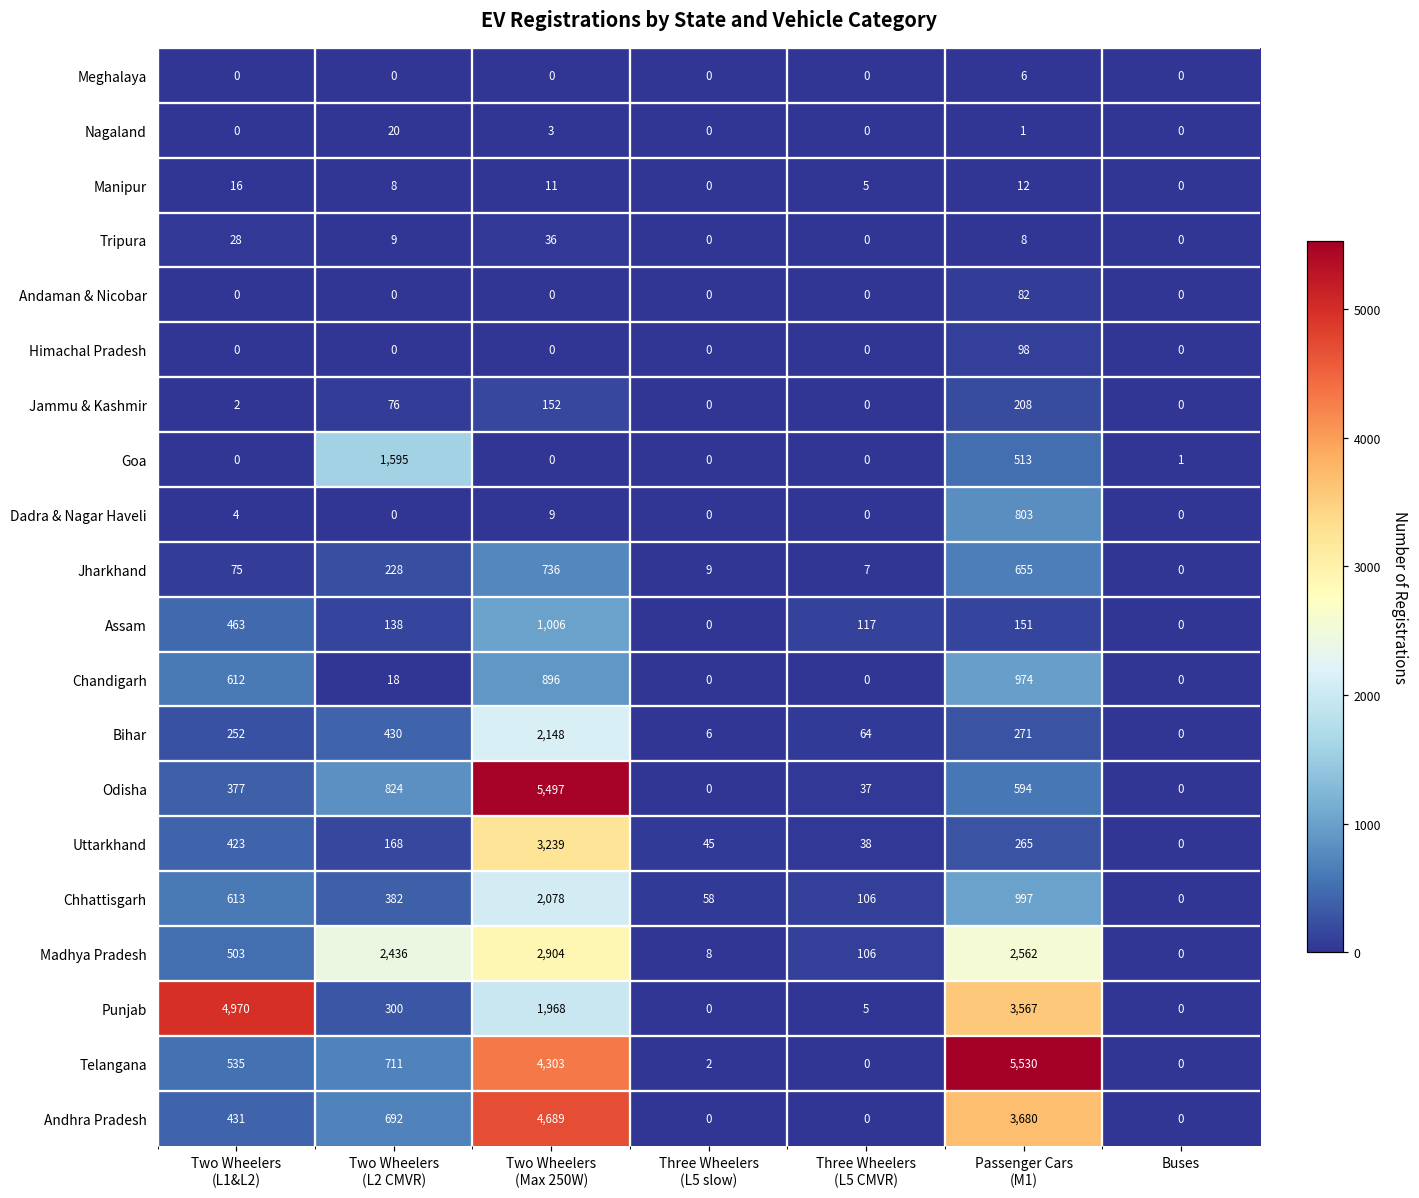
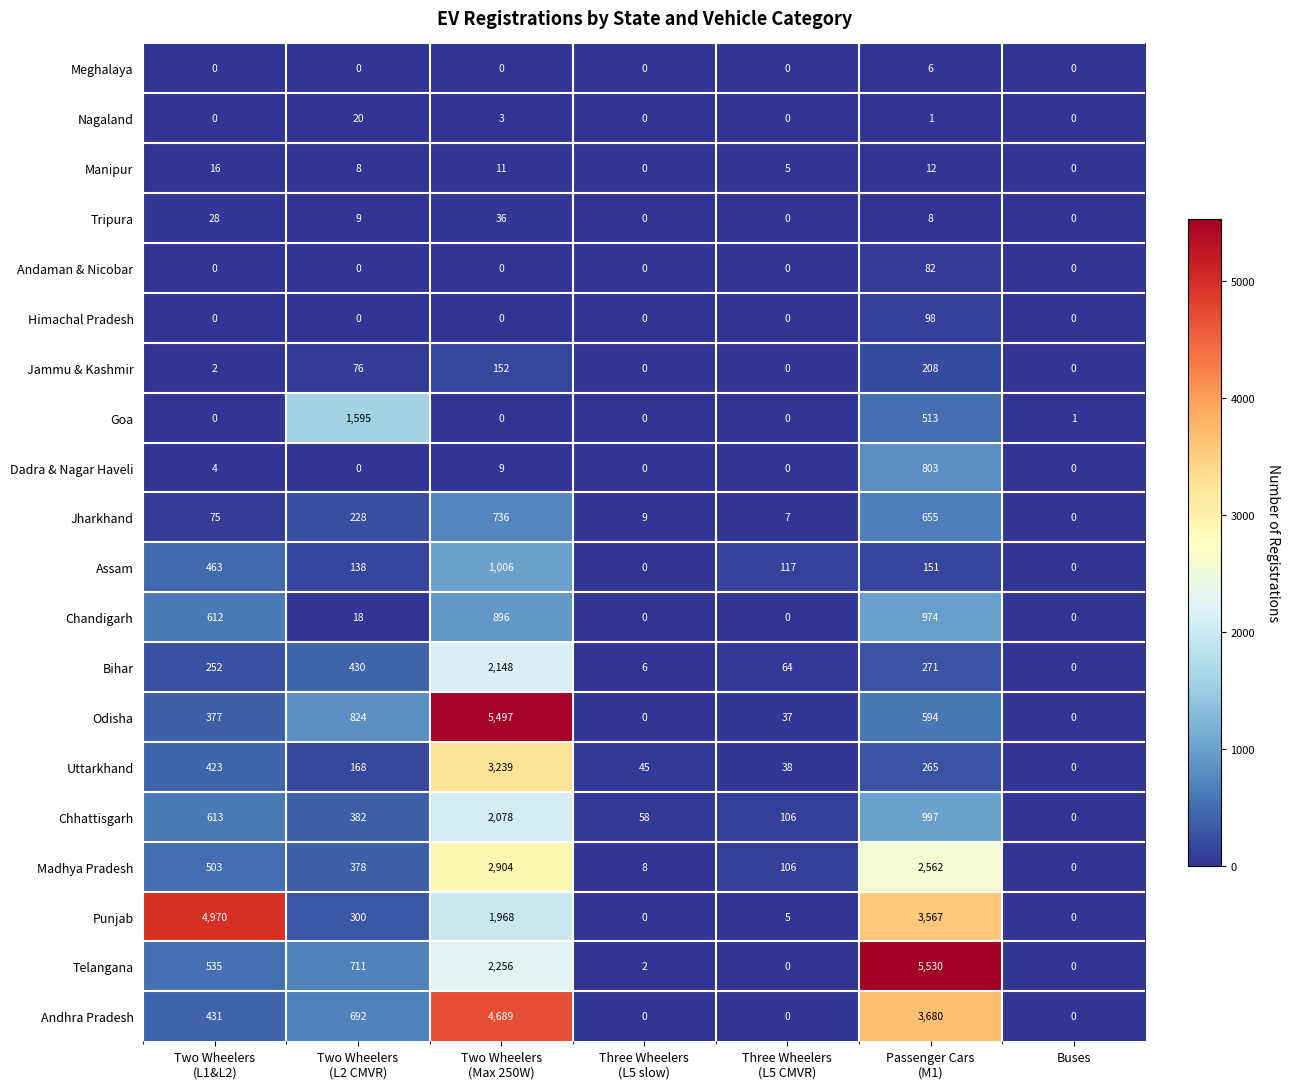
Madhya Pradesh, Two Wheelers (L2 CMVR): 2,436 -> 378
Telangana, Two Wheelers (Max 250W): 4,303 -> 2,256
